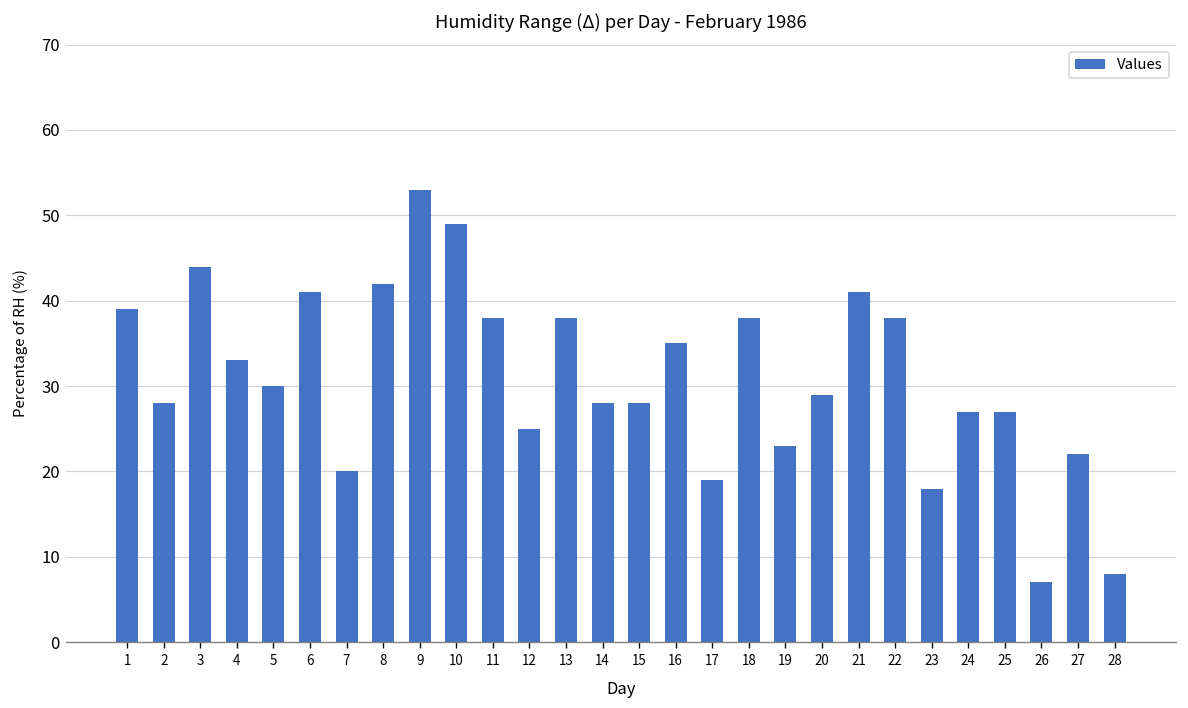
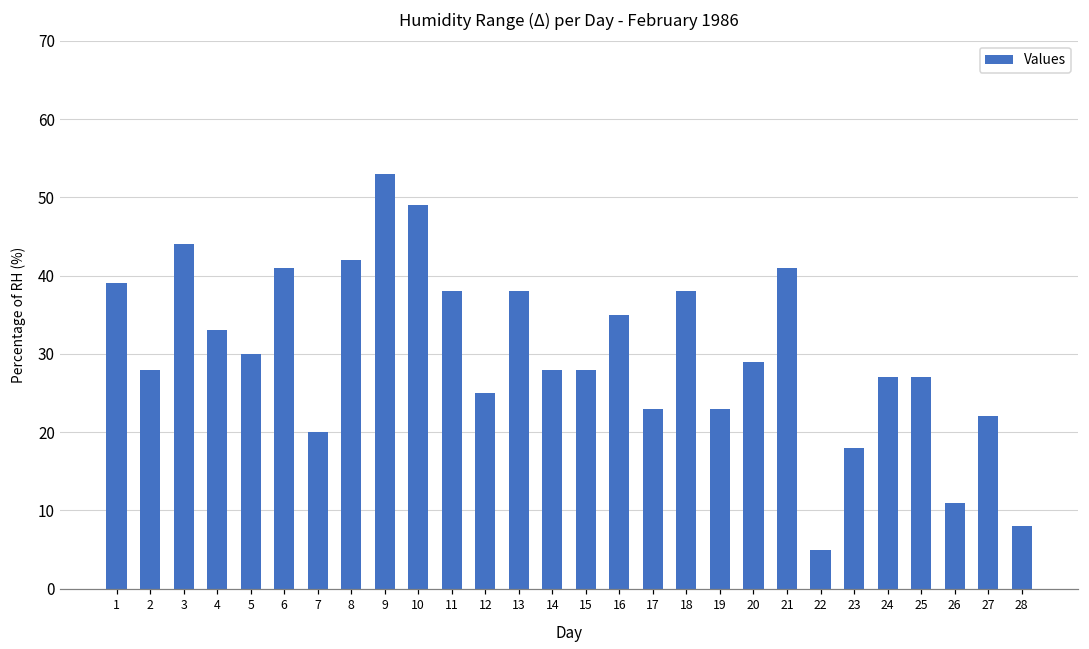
17: 19 -> 23
22: 38 -> 5
26: 7 -> 11
